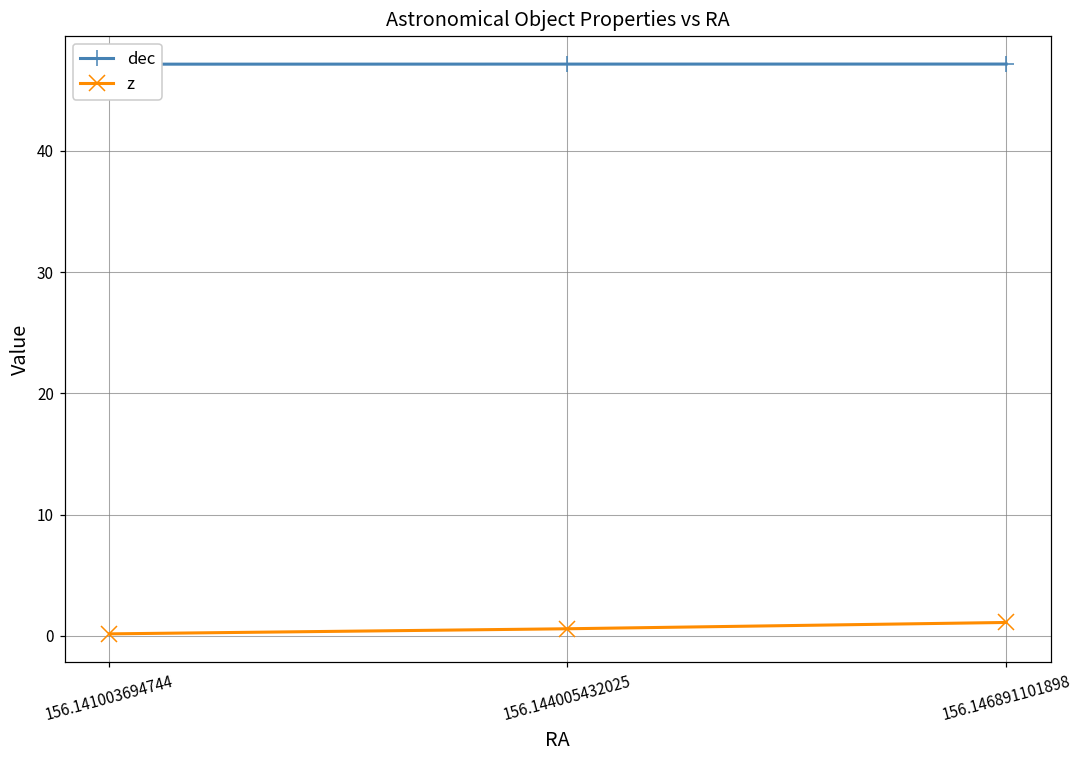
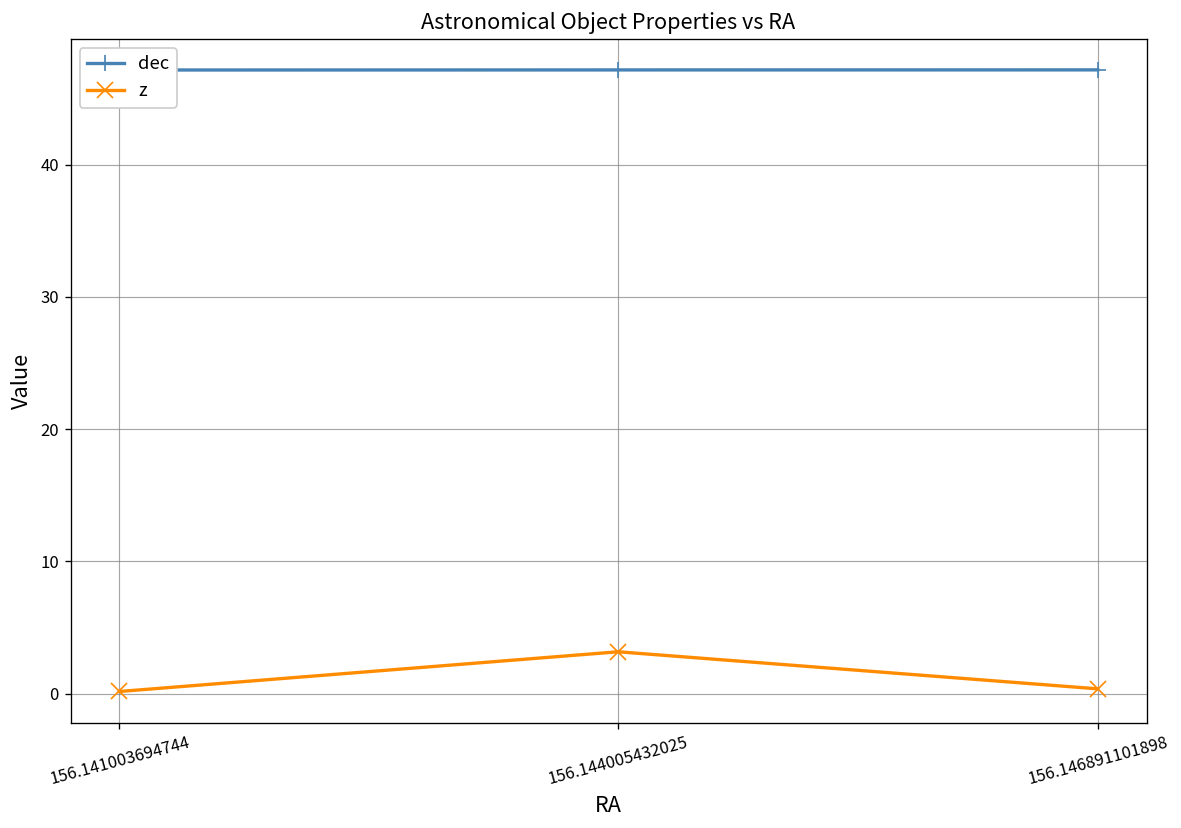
z, 156.144005432025: 0.6 -> 3.2
z, 156.146891101898: 1.1 -> 0.4
